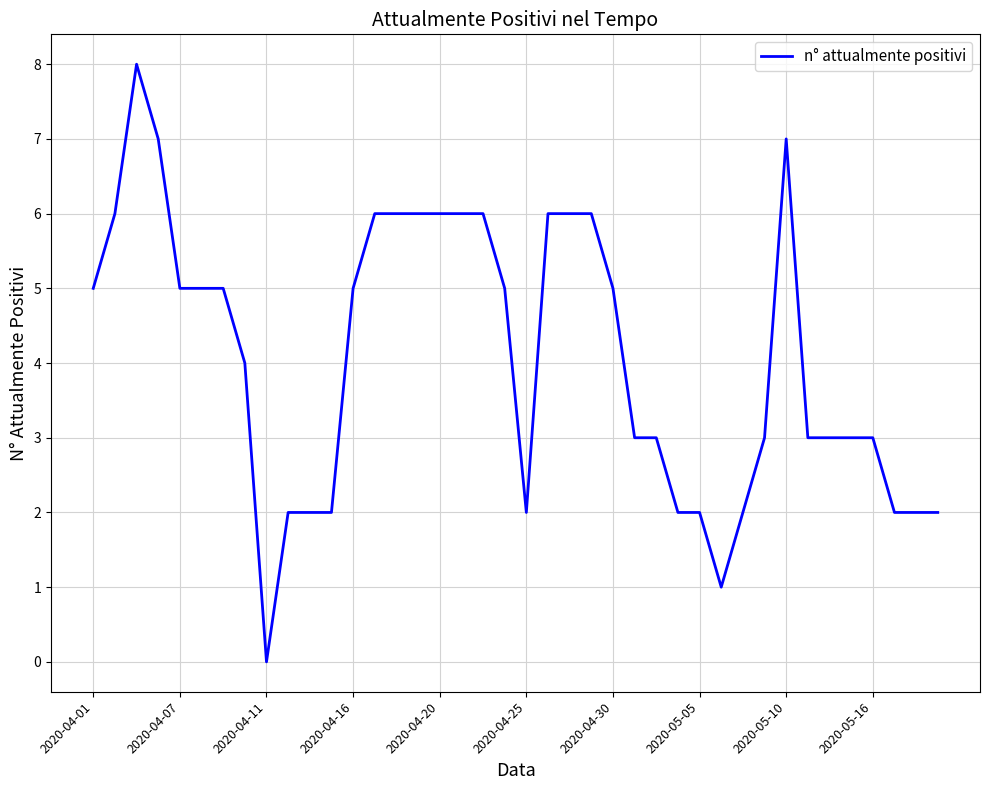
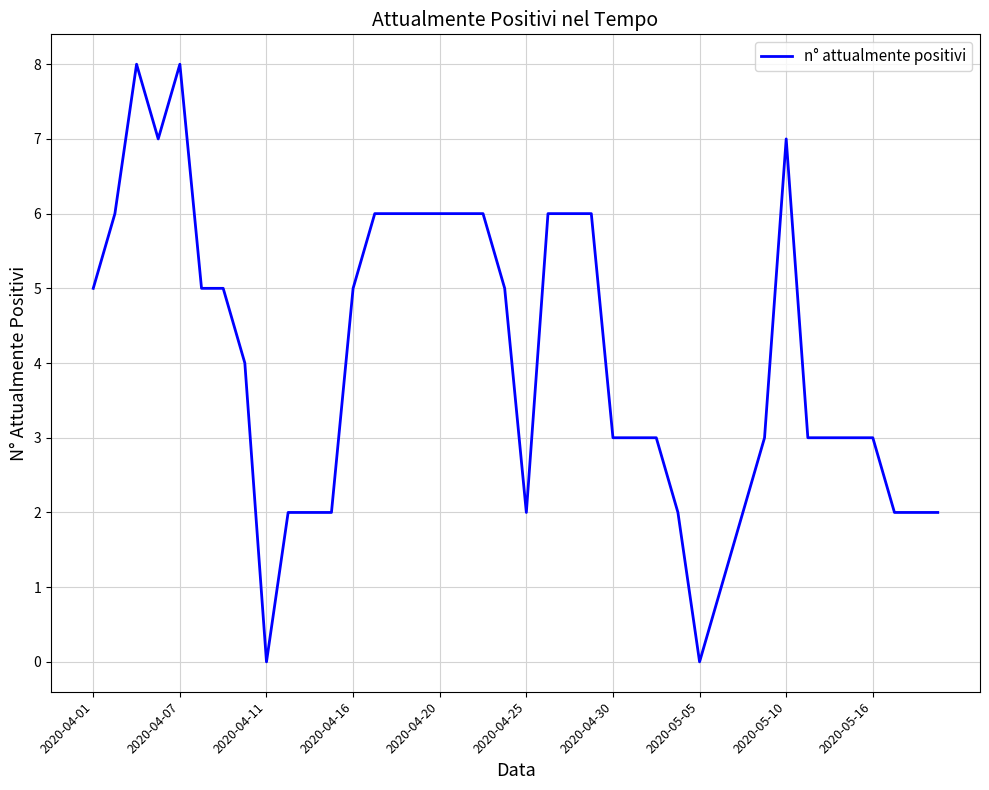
2020-04-07: 5 -> 8
2020-04-30: 5 -> 3
2020-05-05: 2 -> 0
